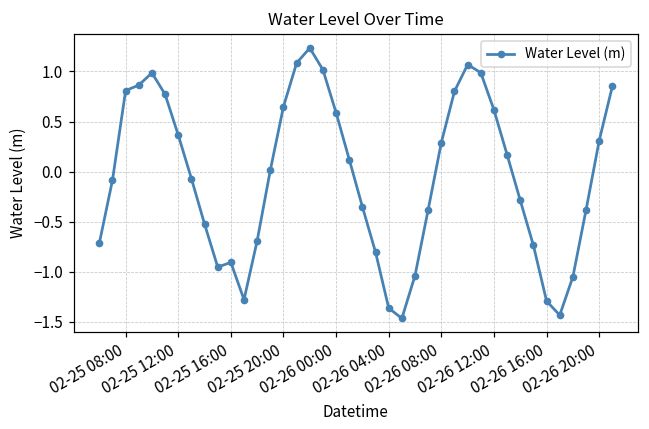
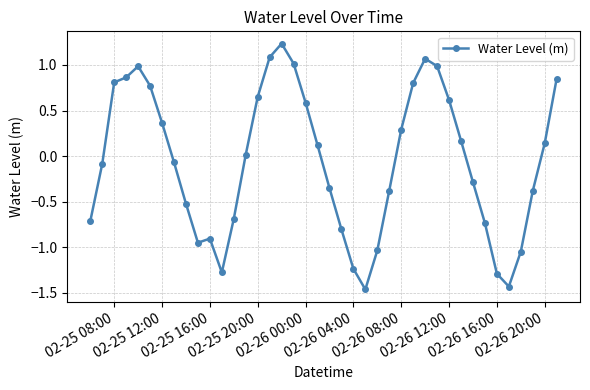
02-26 04:00: -1.4 -> -1.2
02-26 20:00: 0.3 -> 0.1
